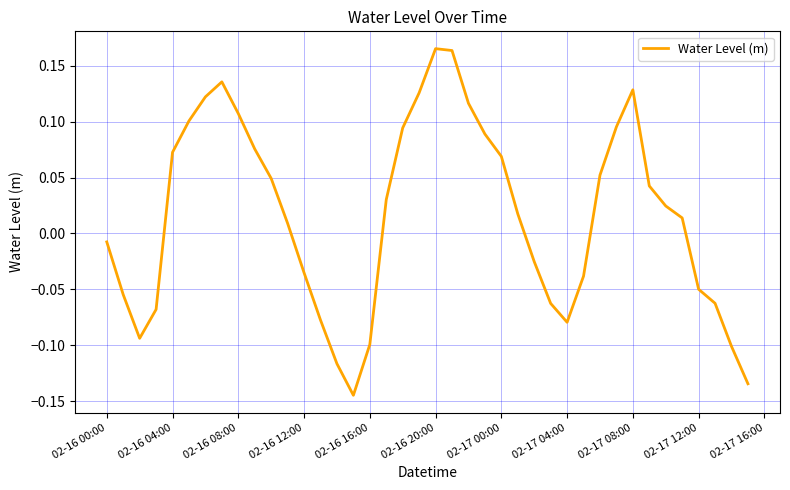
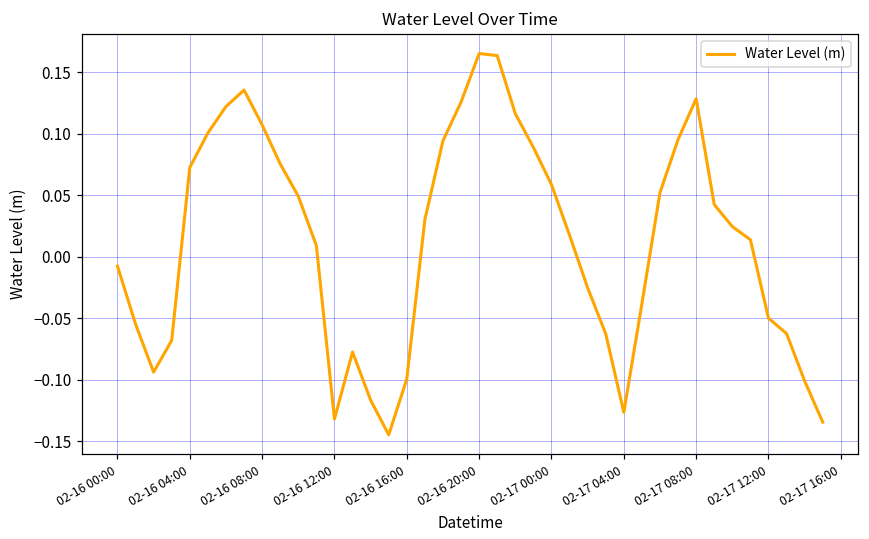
02-16 12:00: -0.035 -> -0.132
02-17 00:00: 0.069 -> 0.059
02-17 04:00: -0.079 -> -0.126
